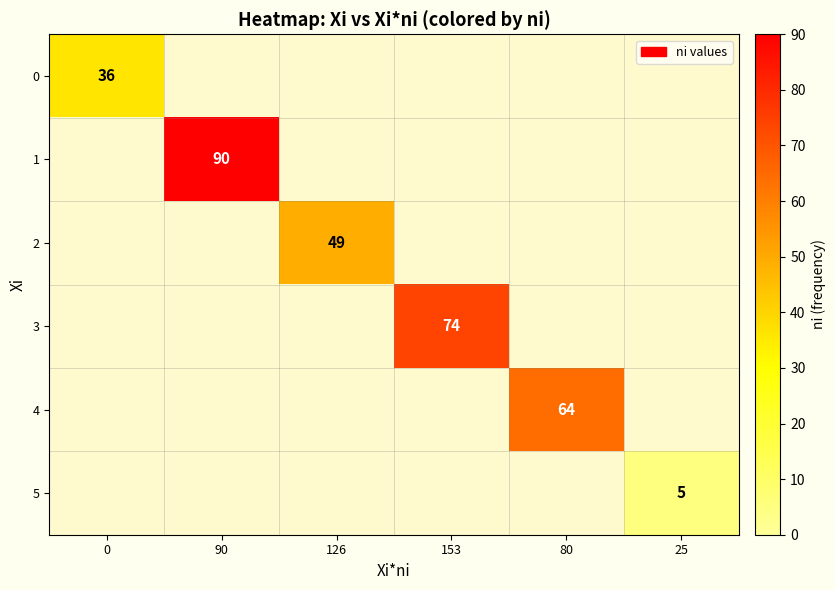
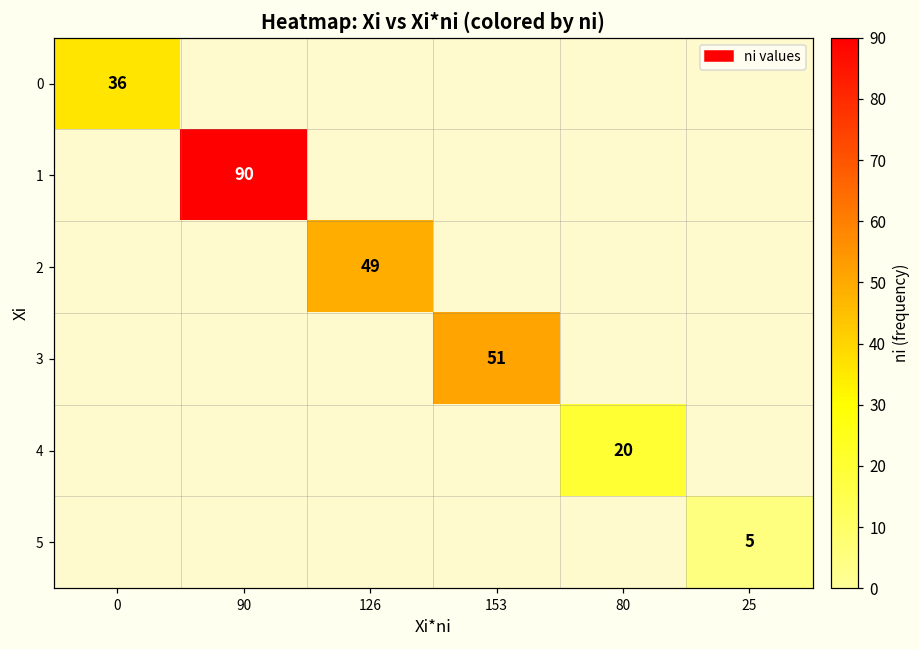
3, 153: 74 -> 51
4, 80: 64 -> 20
